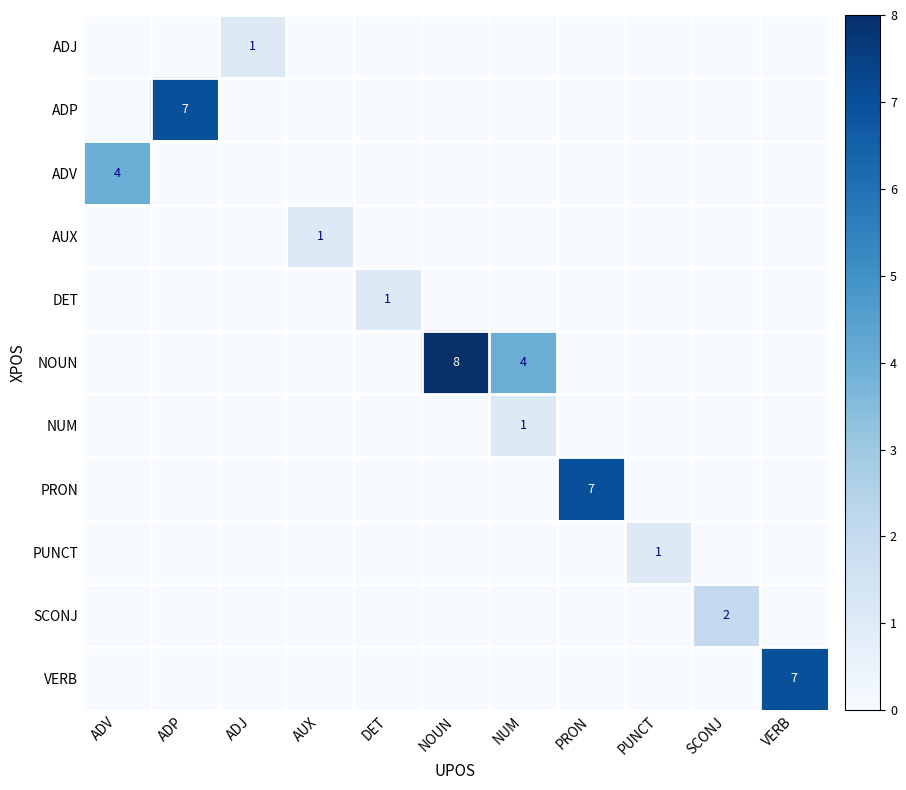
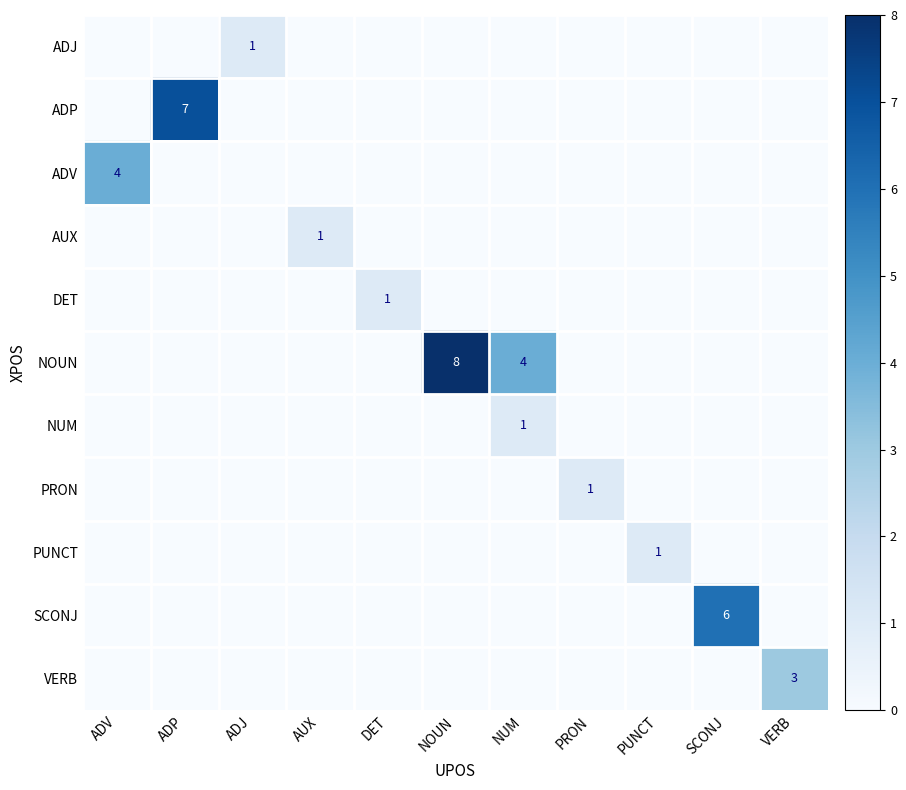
PRON, PRON: 7 -> 1
SCONJ, SCONJ: 2 -> 6
VERB, VERB: 7 -> 3
